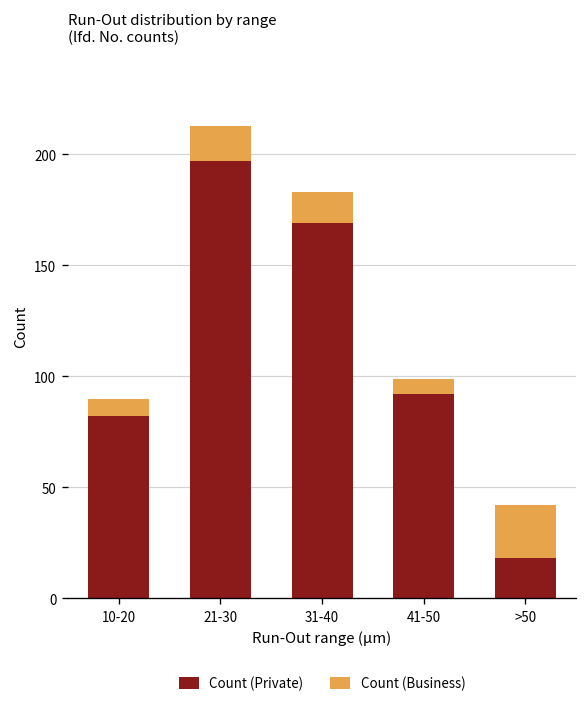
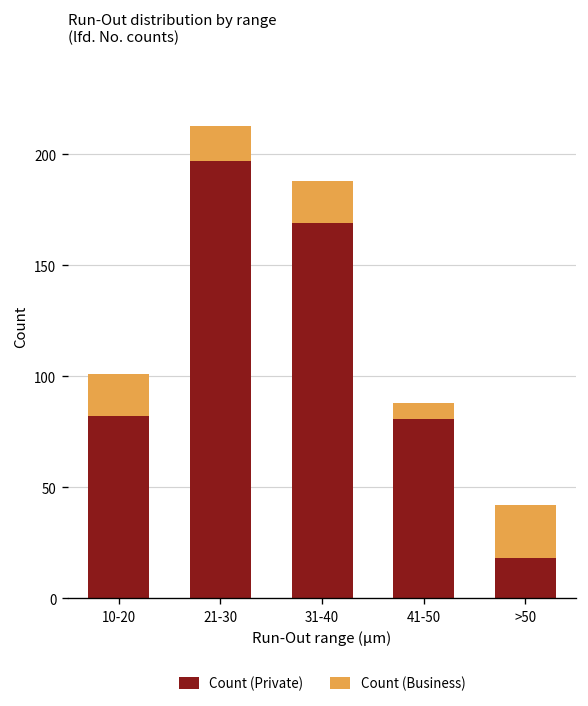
Count (Business), 10-20: 8 -> 19
Count (Business), 31-40: 14 -> 19
Count (Private), 41-50: 92 -> 81
